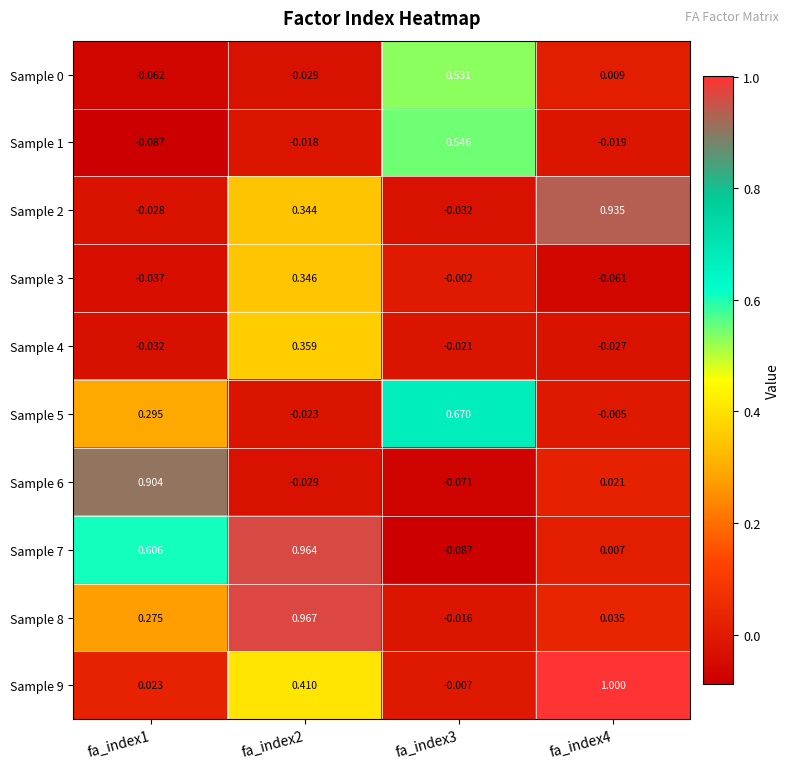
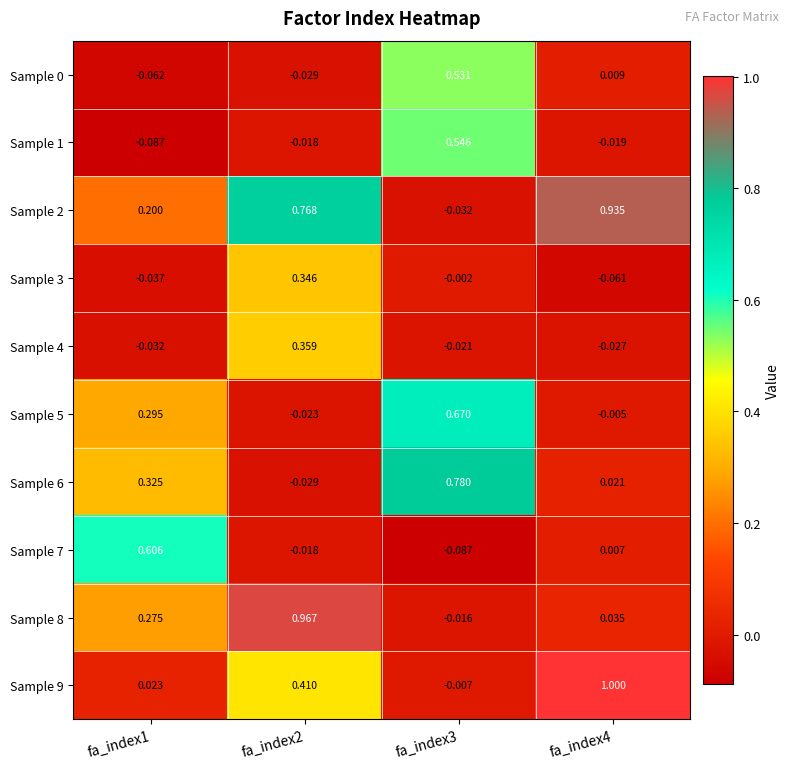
Sample 2, fa_index1: -0.028 -> 0.200
Sample 2, fa_index2: 0.344 -> 0.768
Sample 6, fa_index1: 0.904 -> 0.325
Sample 6, fa_index3: -0.071 -> 0.780
Sample 7, fa_index2: 0.964 -> -0.018
